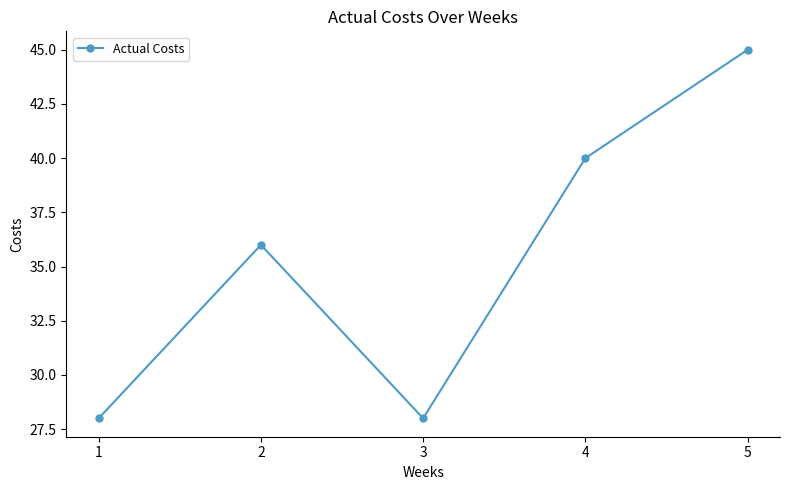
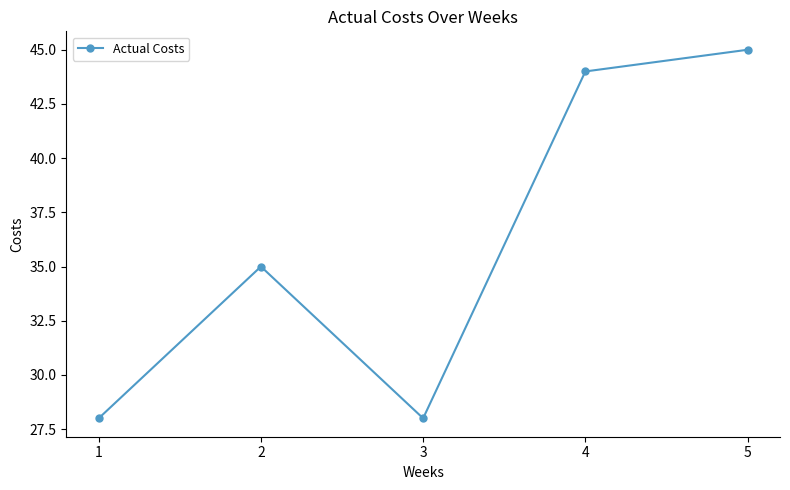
2: 36 -> 35
4: 40 -> 44
